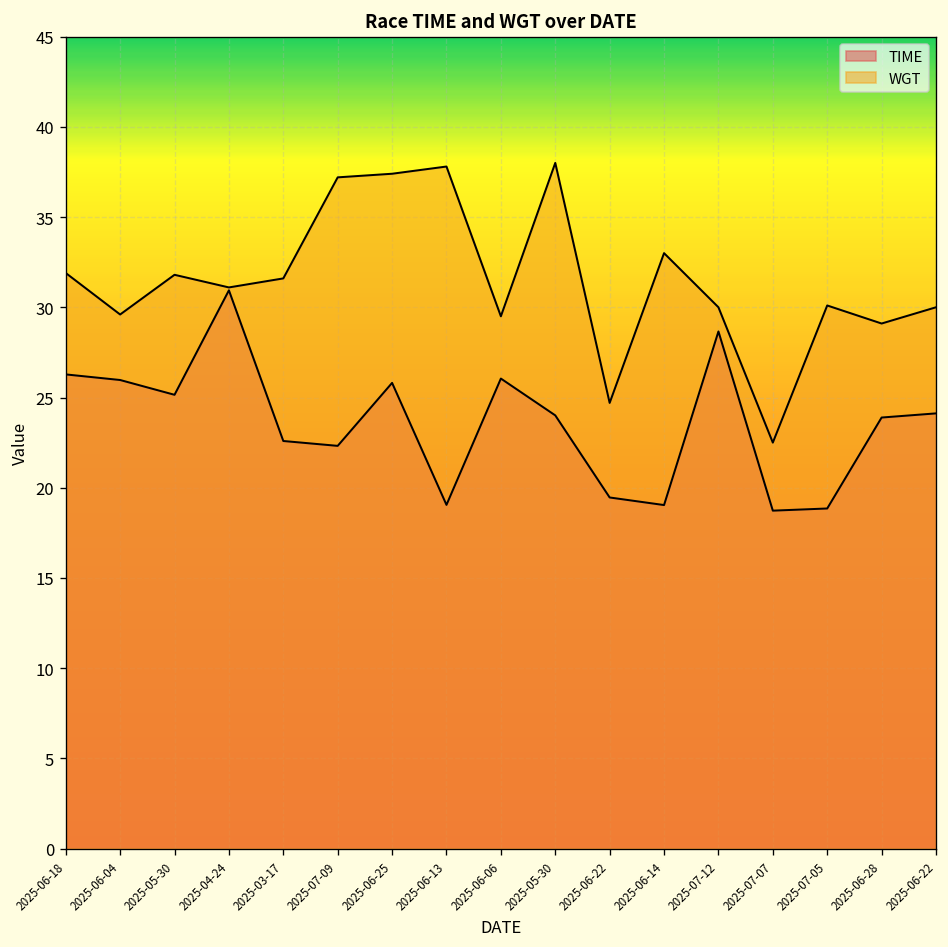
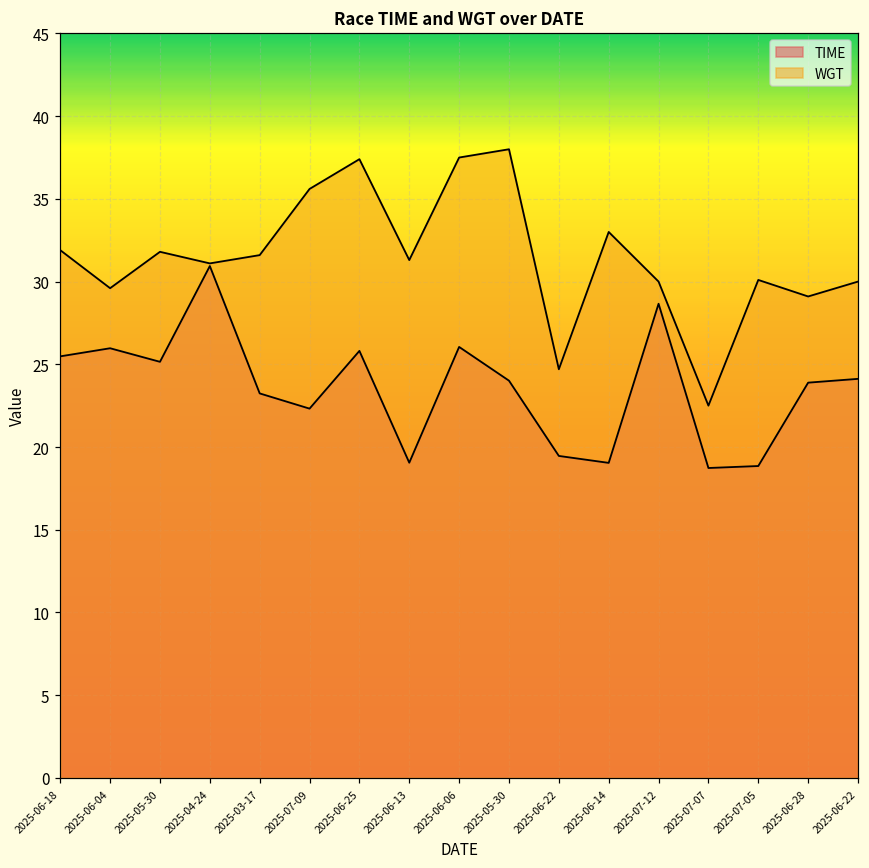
TIME, 2025-06-18: 26.3 -> 25.5
TIME, 2025-03-17: 22.6 -> 23.2
WGT, 2025-07-09: 37.2 -> 35.6
WGT, 2025-06-13: 37.8 -> 31.3
WGT, 2025-06-06: 29.5 -> 37.5
